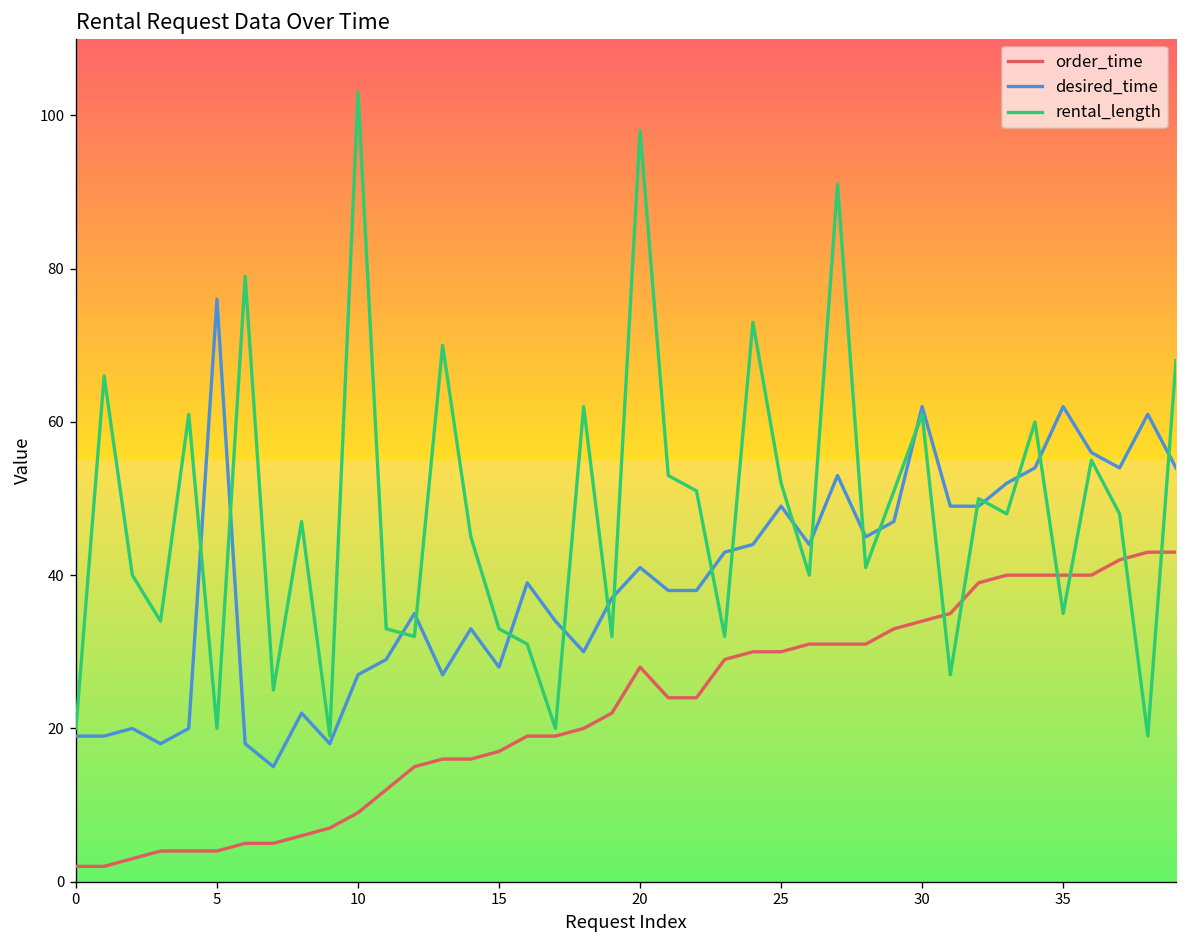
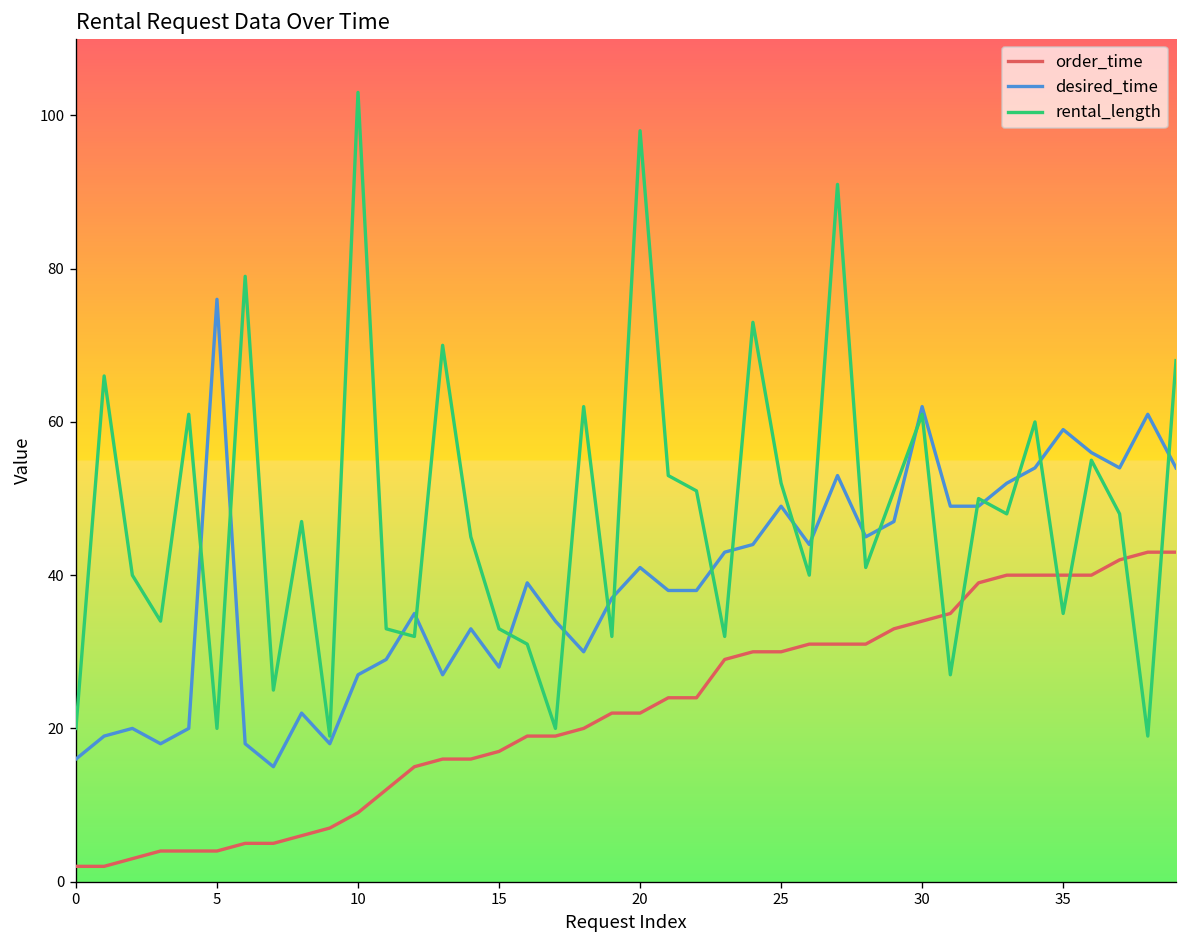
desired_time, 0: 19 -> 16
order_time, 20: 28 -> 22
desired_time, 35: 62 -> 59
